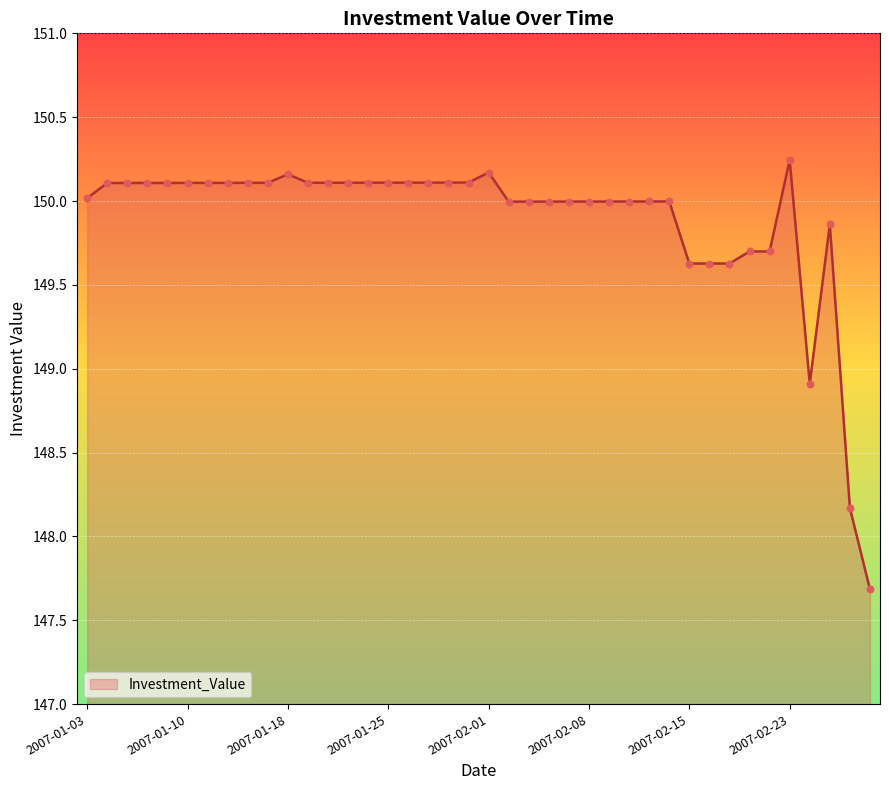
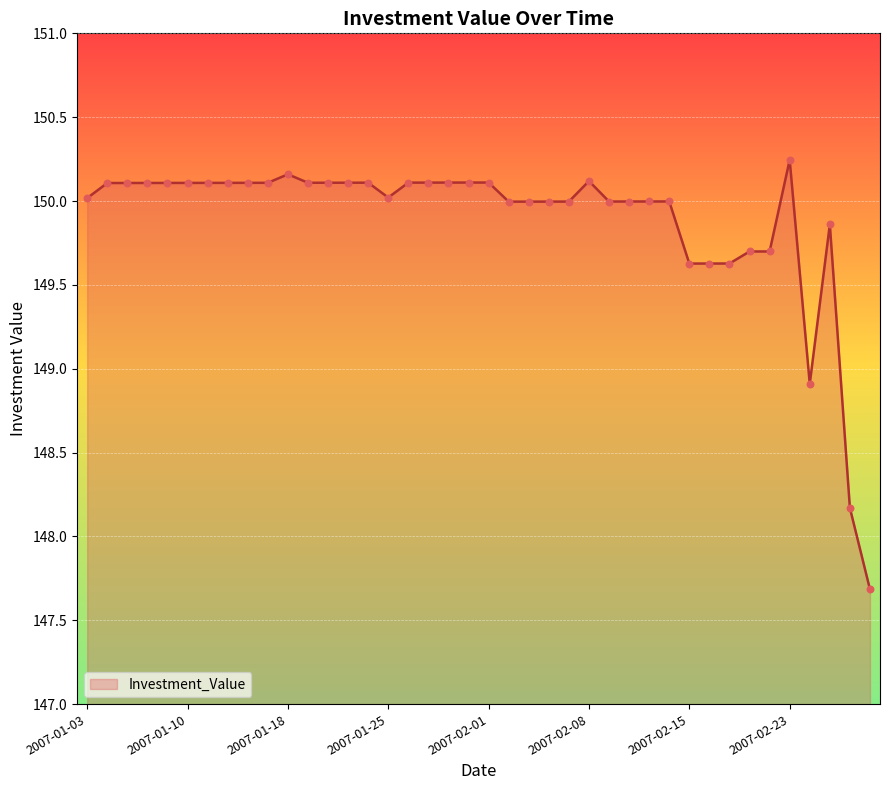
2007-01-25: 150.11 -> 150.02
2007-02-01: 150.17 -> 150.11
2007-02-08: 150.00 -> 150.12
